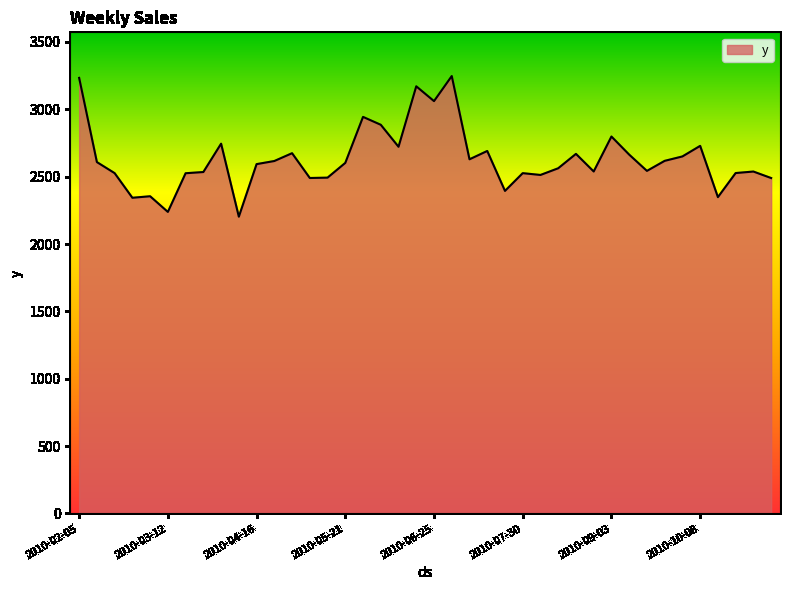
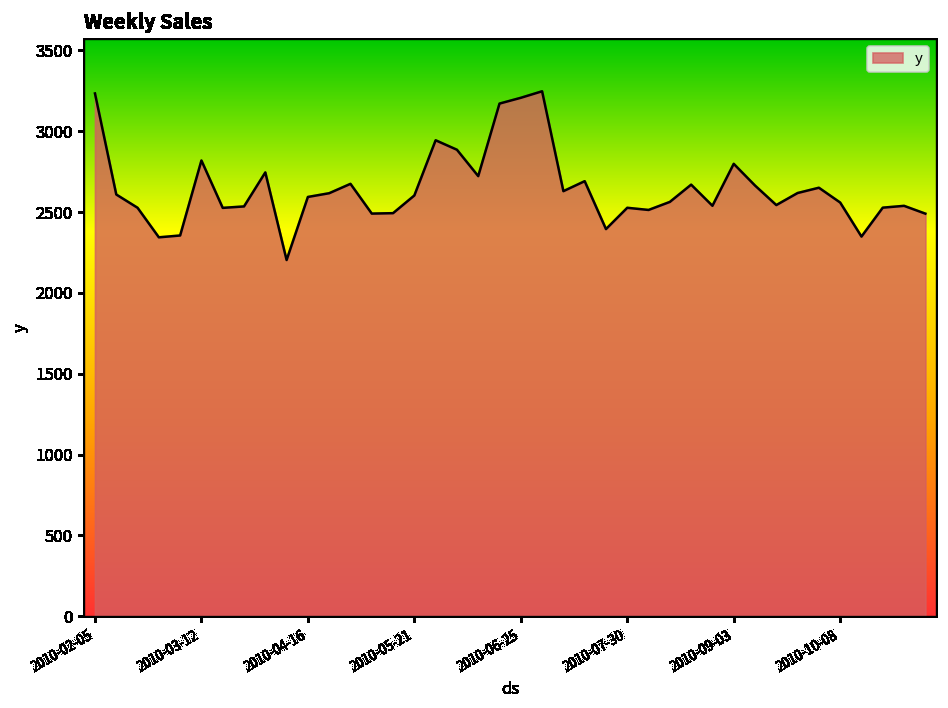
2010-03-12: 2240 -> 2820
2010-06-25: 3060 -> 3210
2010-10-08: 2730 -> 2560
